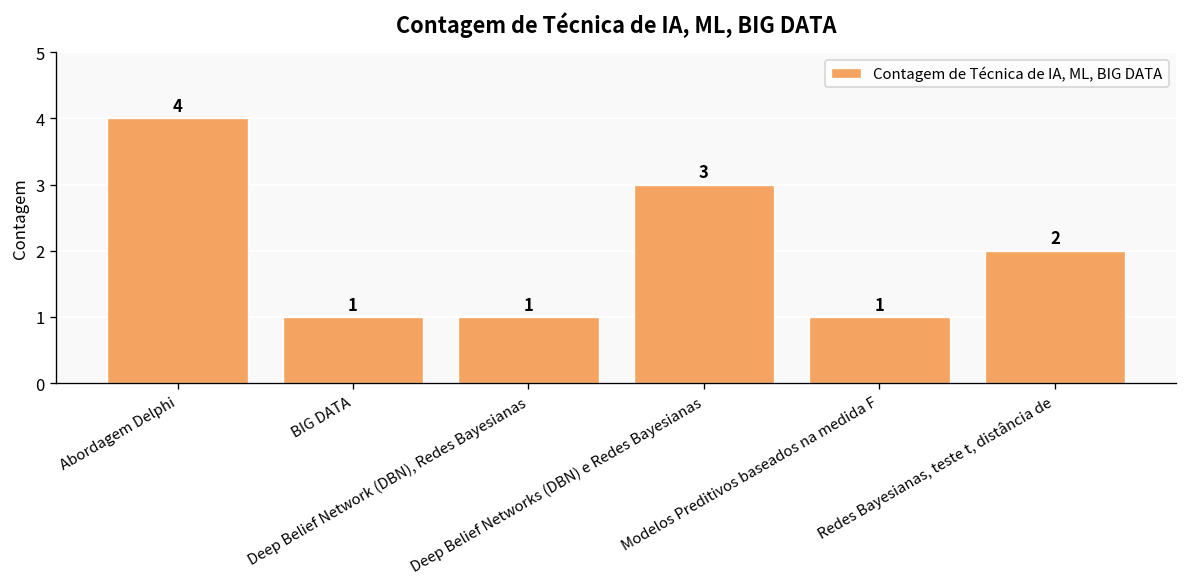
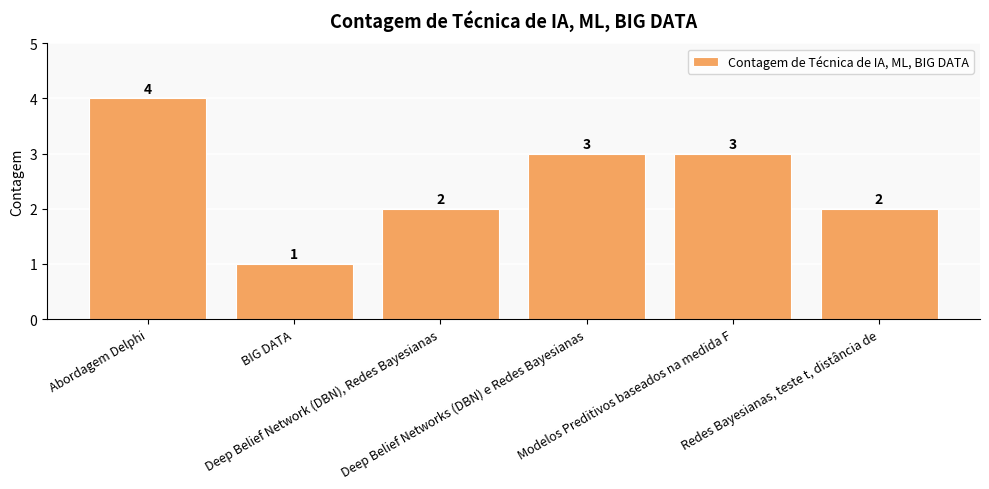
Deep Belief Network (DBN), Redes Bayesianas: 1 -> 2
Modelos Preditivos baseados na medida F: 1 -> 3
